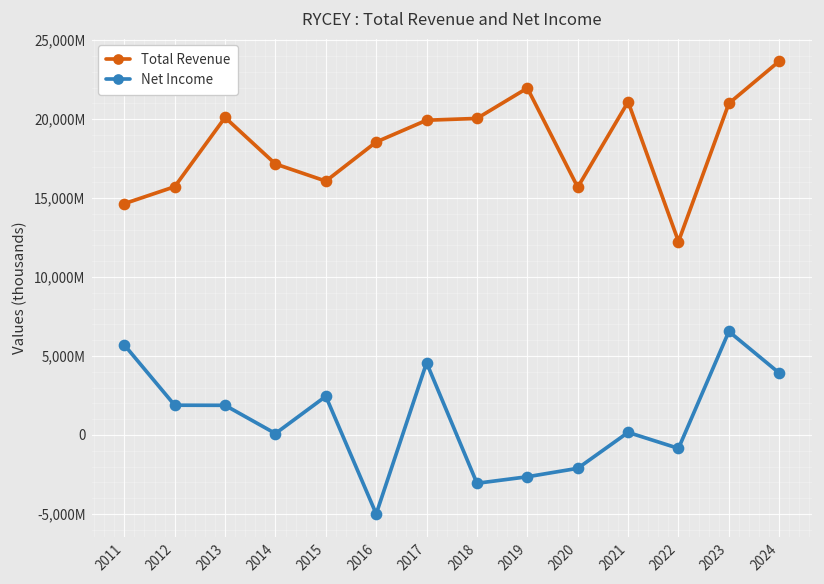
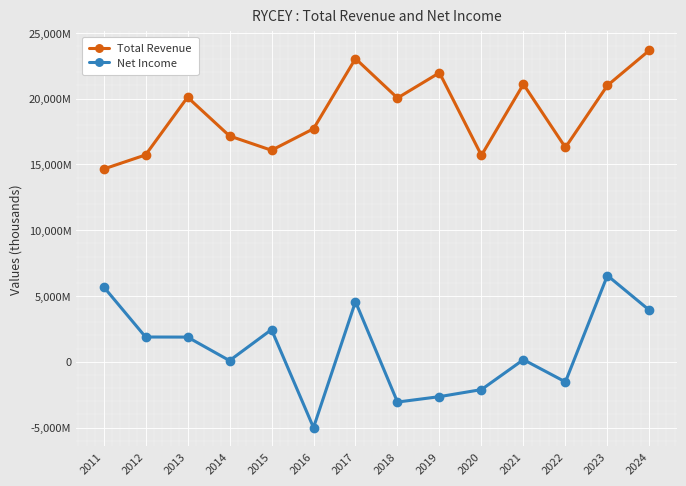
Total Revenue, 2016: 18,600,000,000 -> 17,700,000,000
Total Revenue, 2017: 19,900,000,000 -> 23,000,000,000
Total Revenue, 2022: 12,300,000,000 -> 16,300,000,000
Net Income, 2022: -900,000,000 -> -1,500,000,000
